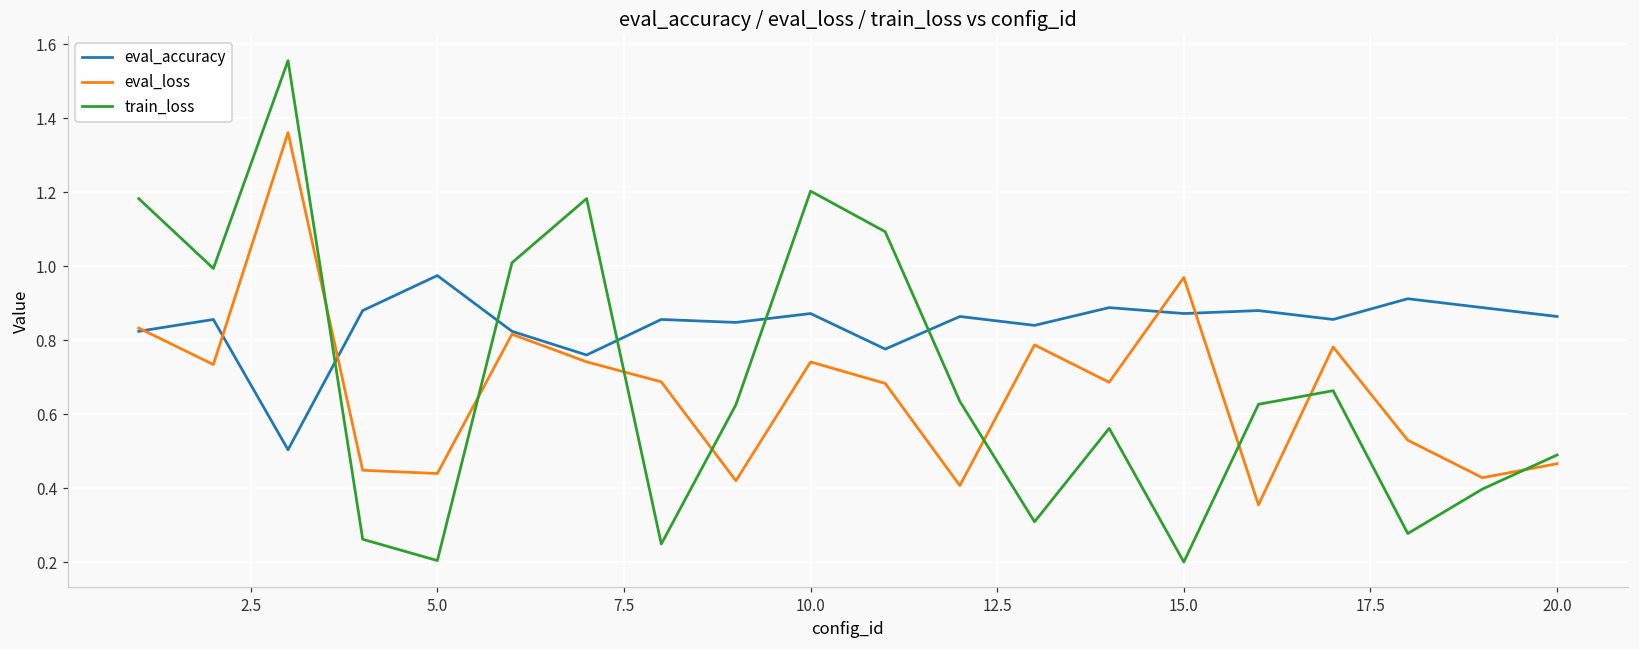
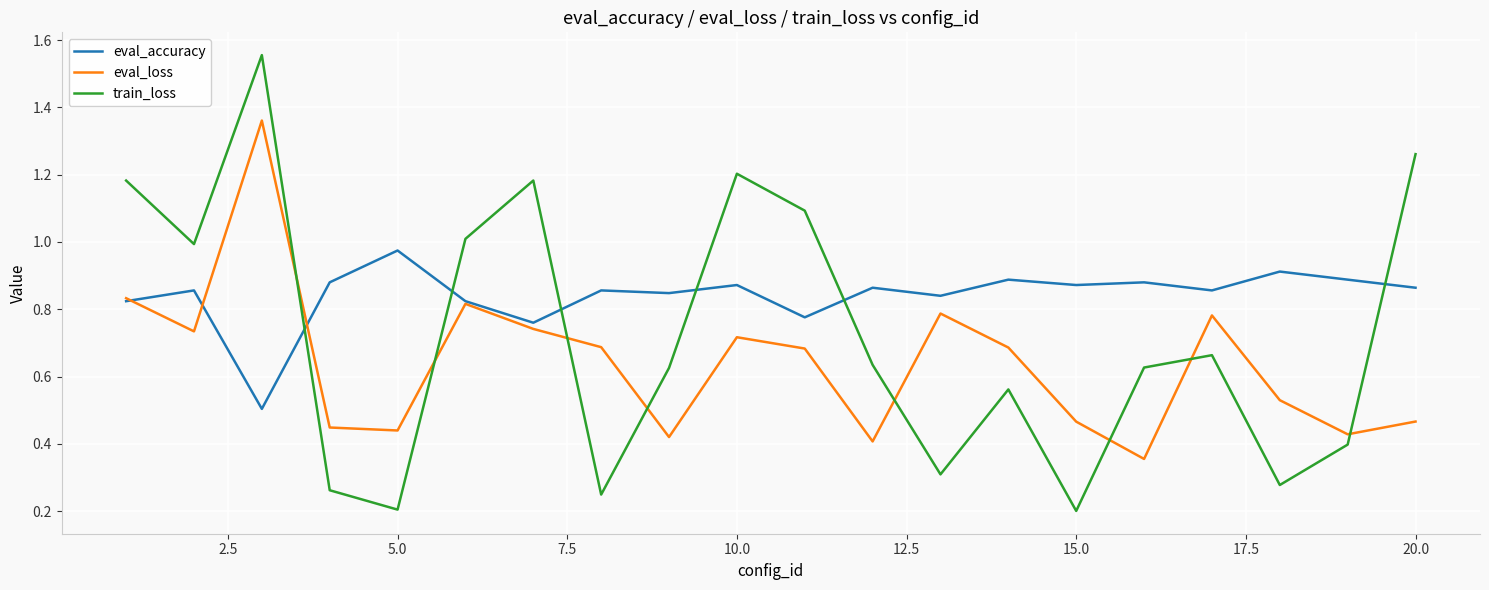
eval_loss, 10.0: 0.74 -> 0.72
eval_loss, 15.0: 0.97 -> 0.47
train_loss, 20.0: 0.49 -> 1.26
